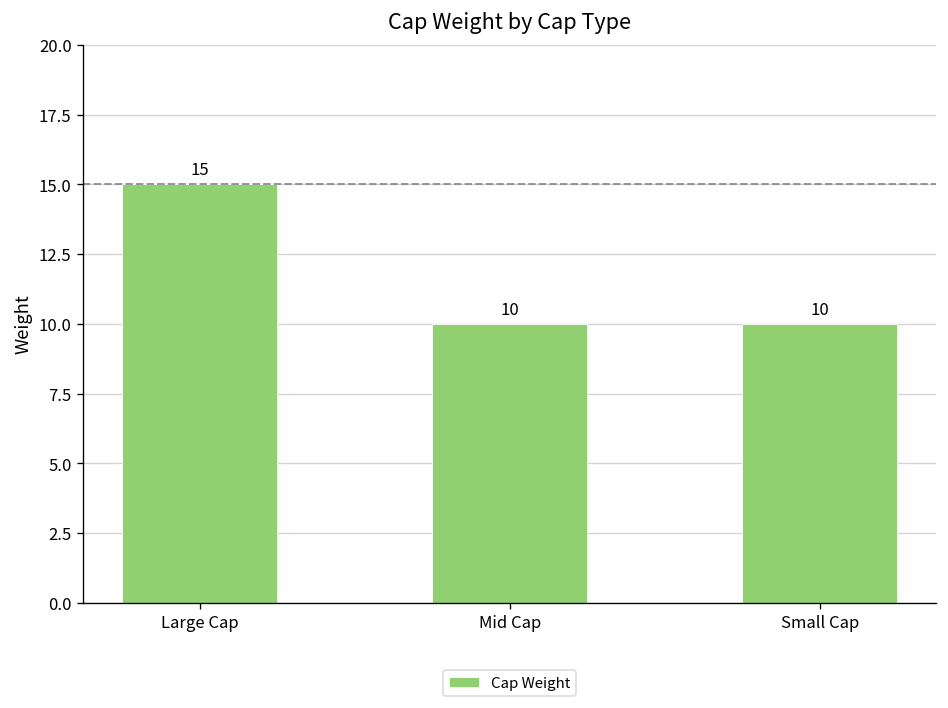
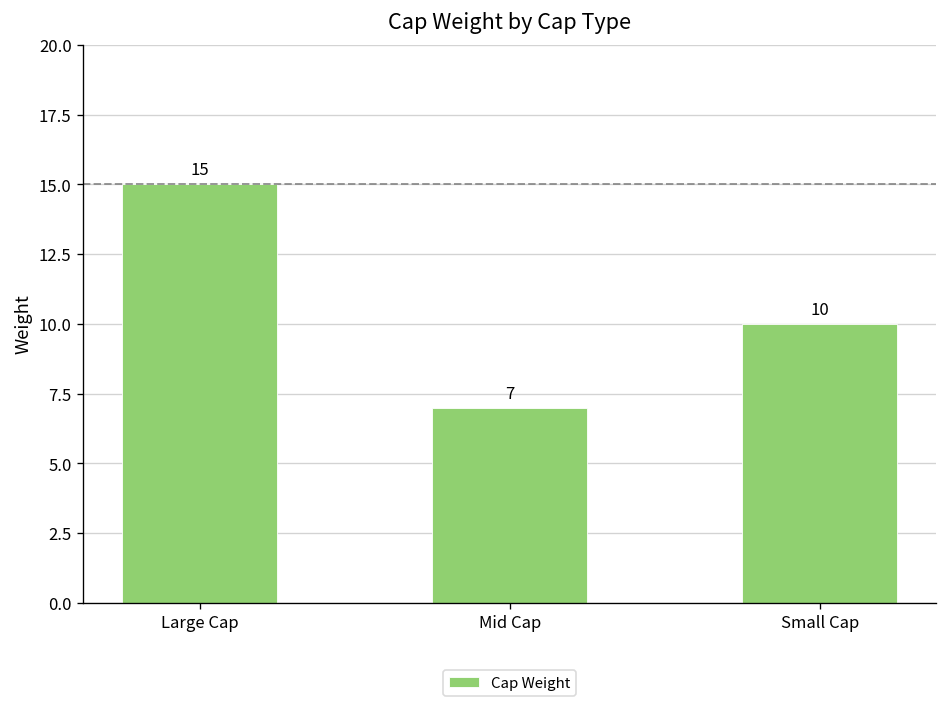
Mid Cap: 10 -> 7
